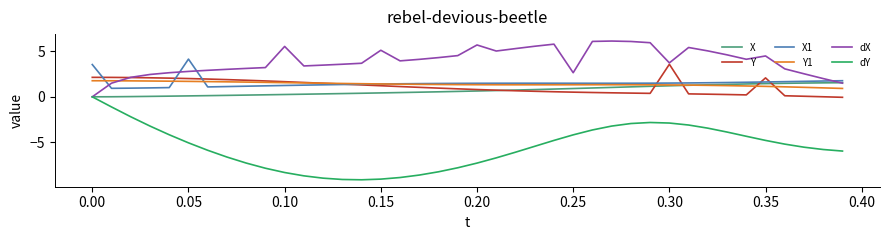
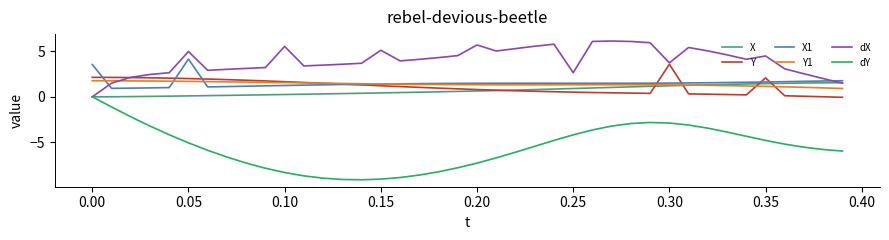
dX, 0.05: 3 -> 5
